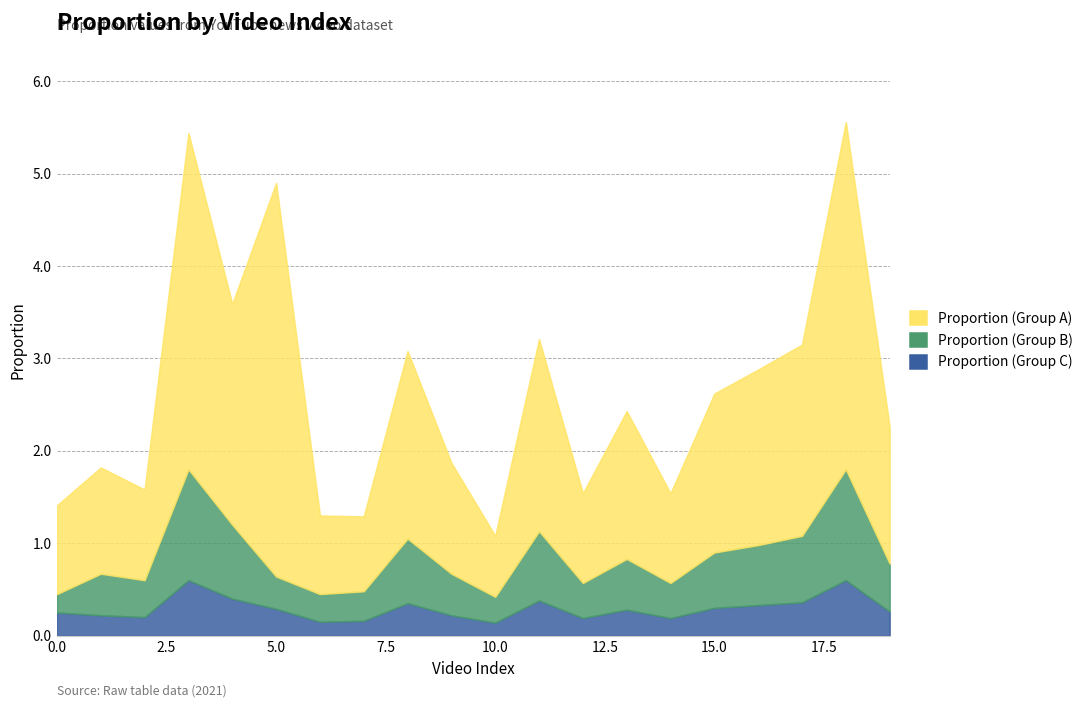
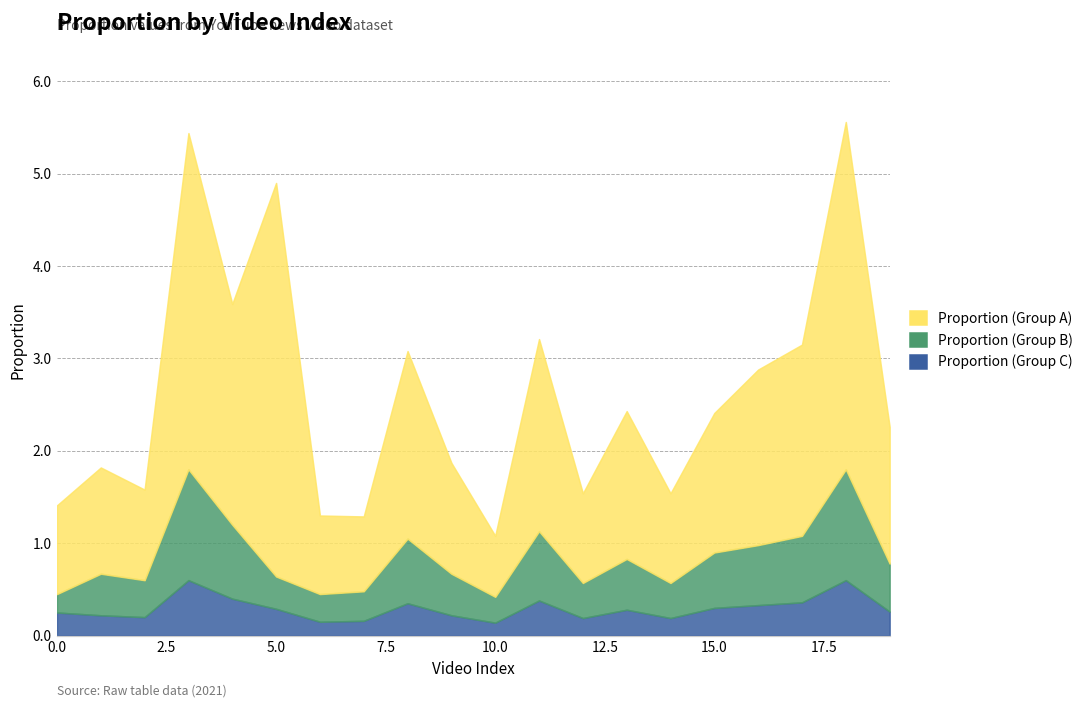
Proportion (Group A), 15.0: 1.7 -> 1.5
